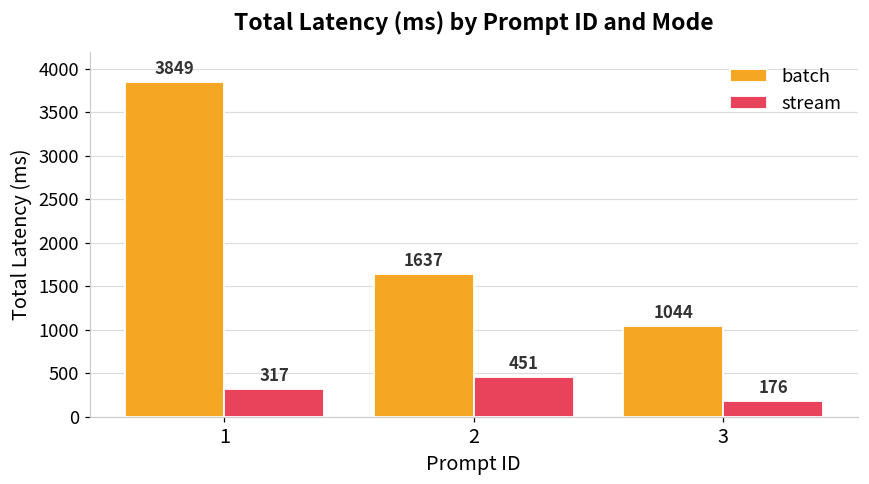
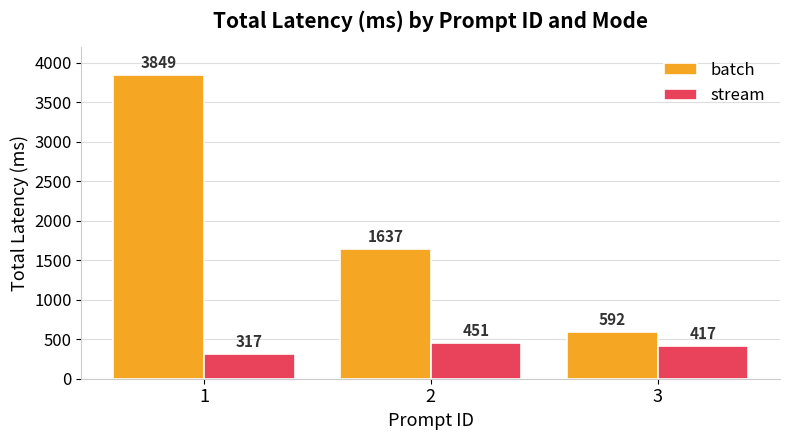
batch, 3: 1044 -> 592
stream, 3: 176 -> 417
